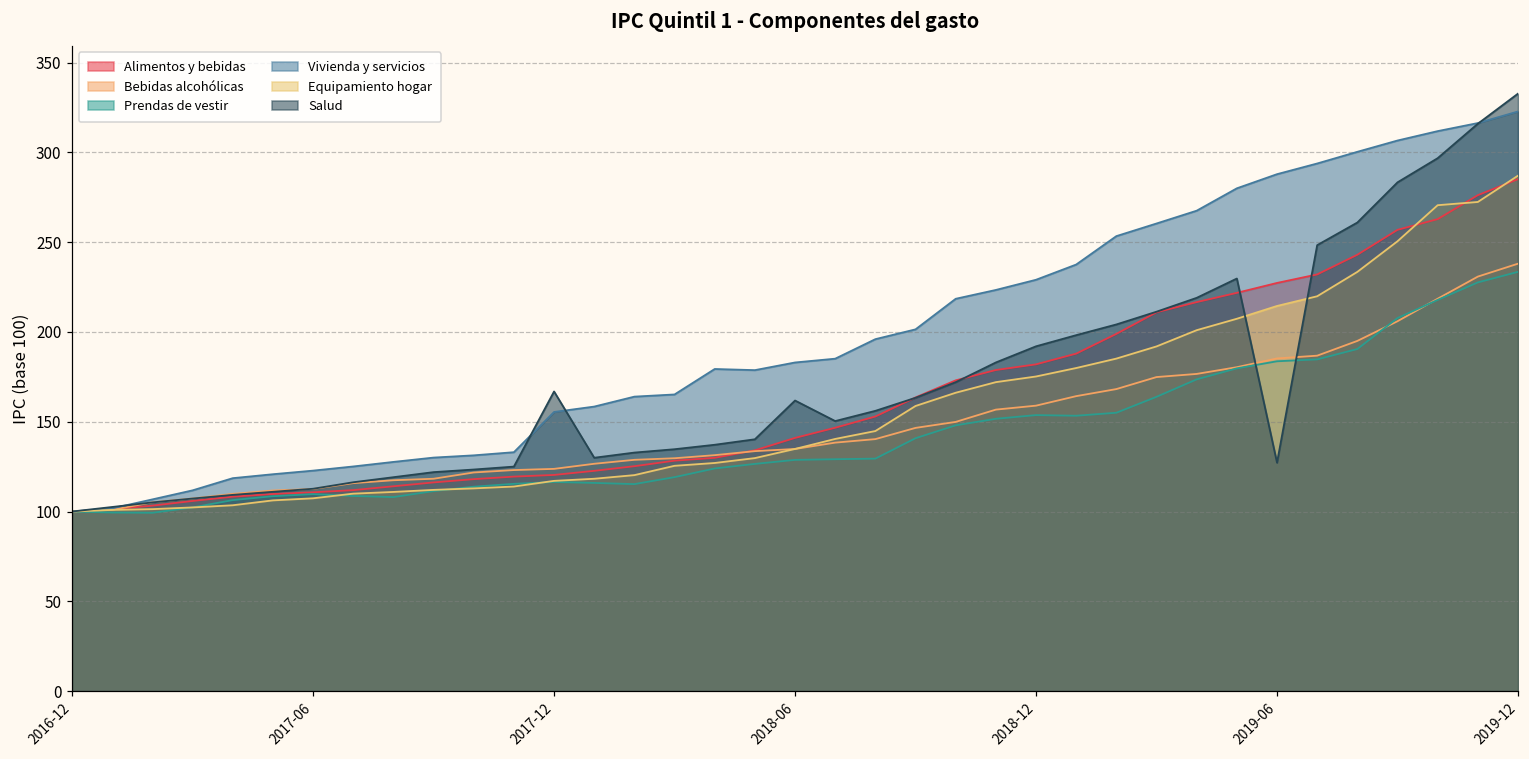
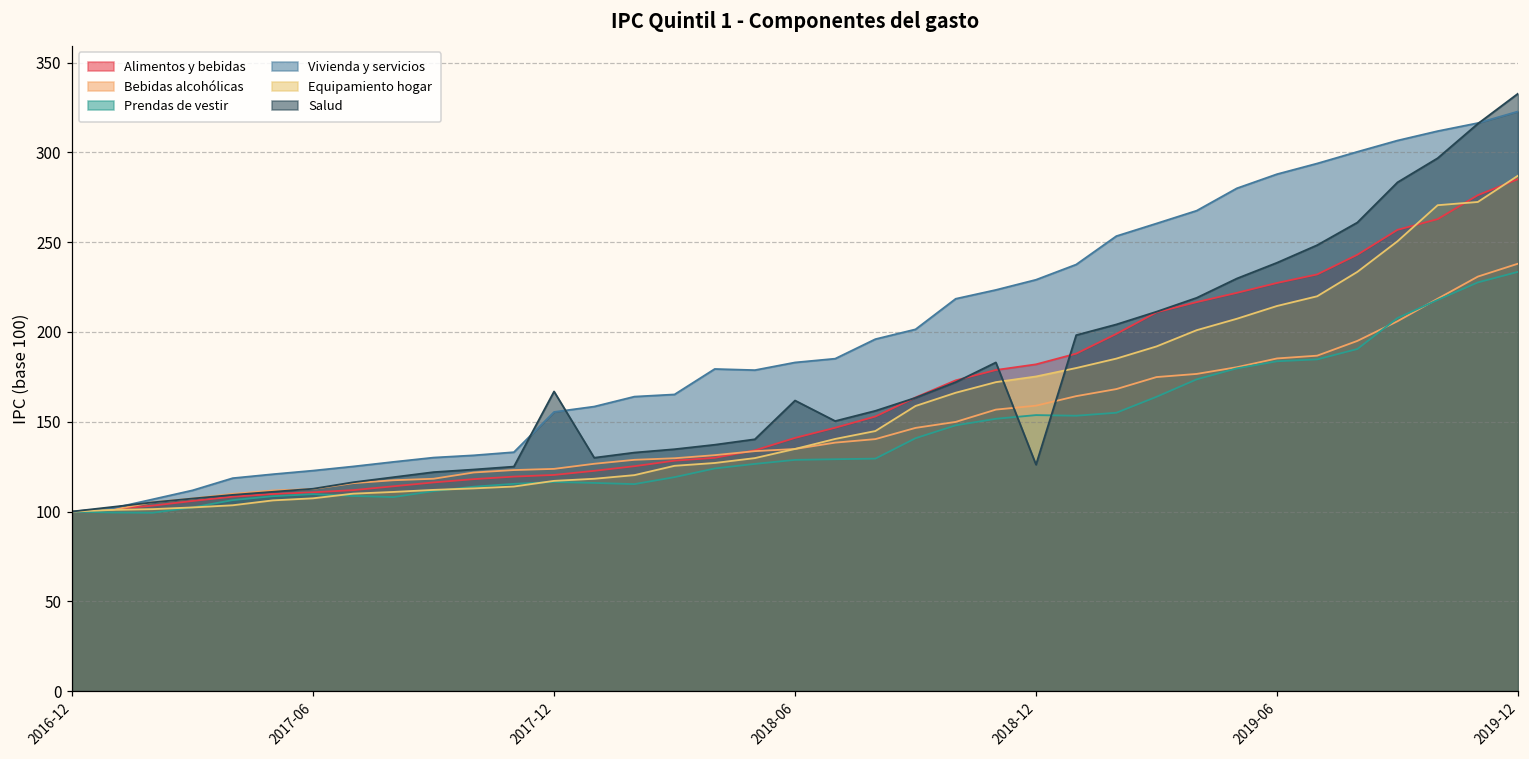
Salud, 2018-12: 192 -> 126
Salud, 2019-06: 127 -> 239
